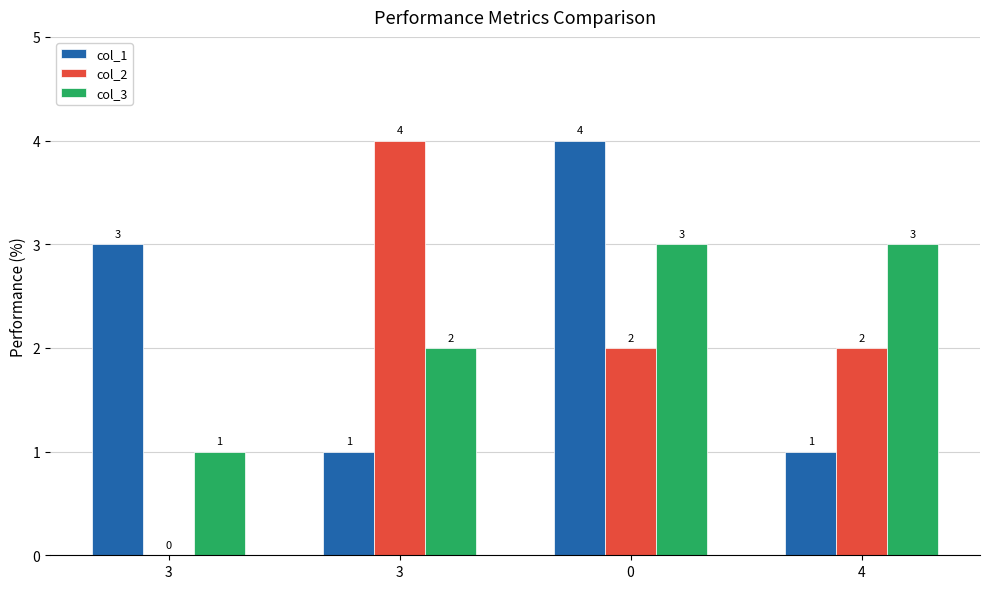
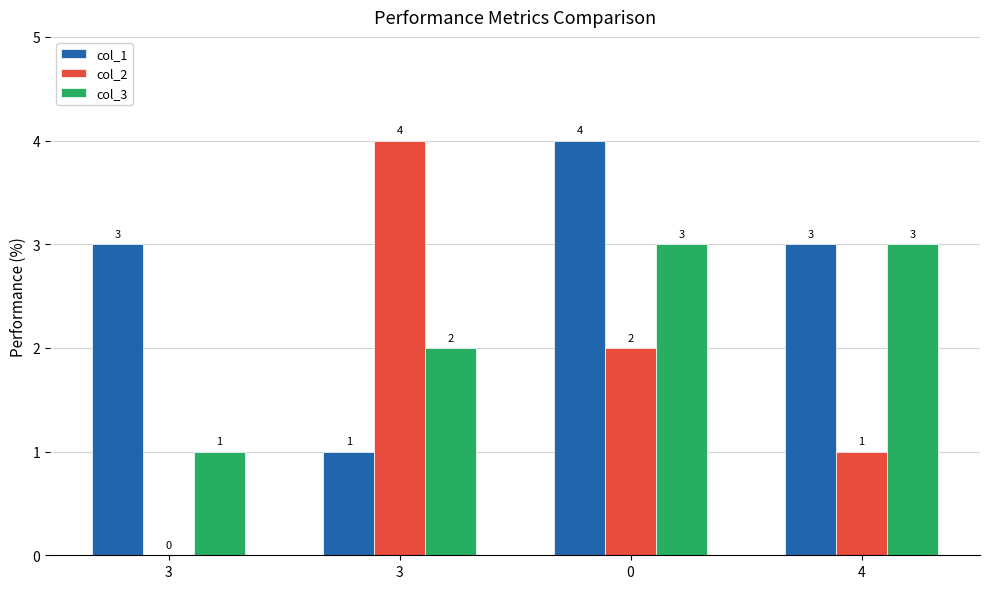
col_1, 4: 1 -> 3
col_2, 4: 2 -> 1
